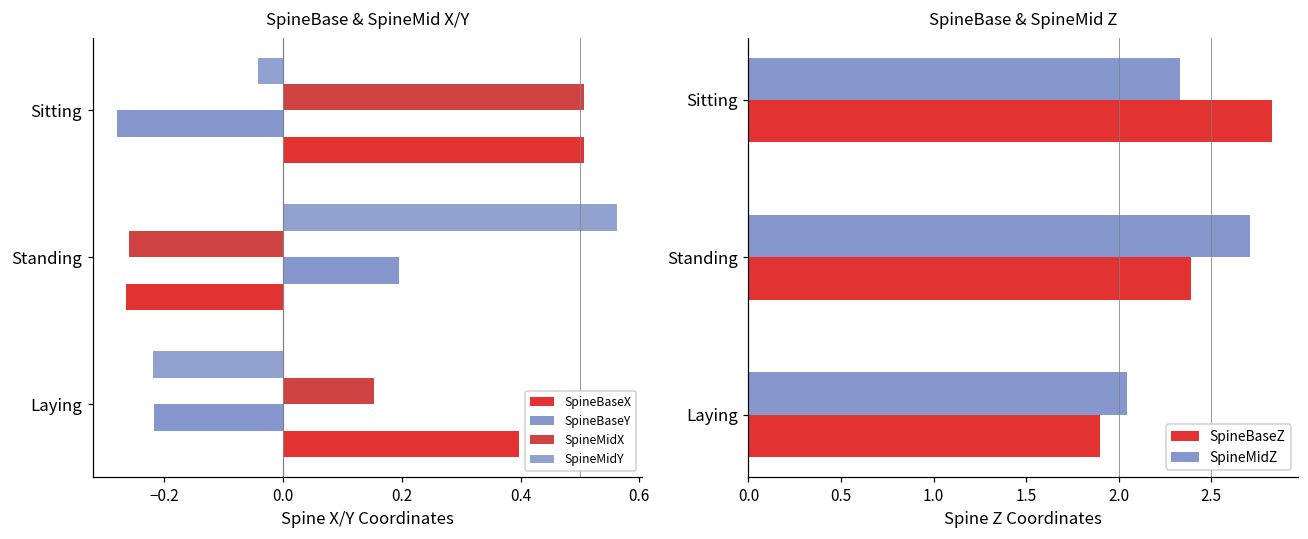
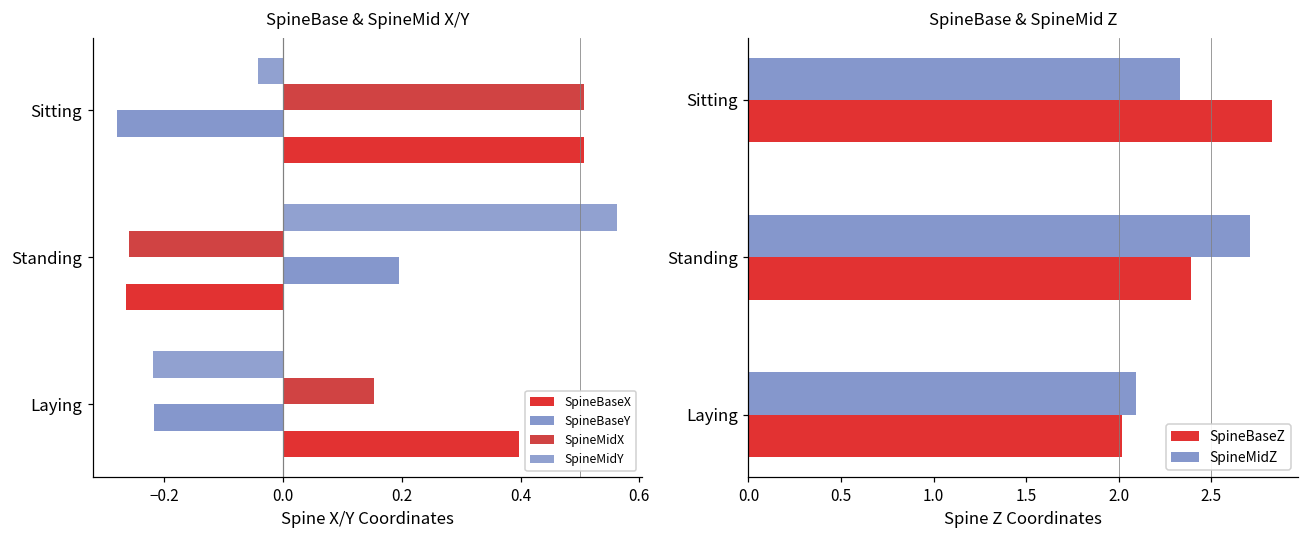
SpineBase & SpineMid Z, SpineMidZ, Laying: 2.04 -> 2.09
SpineBase & SpineMid Z, SpineBaseZ, Laying: 1.90 -> 2.02
